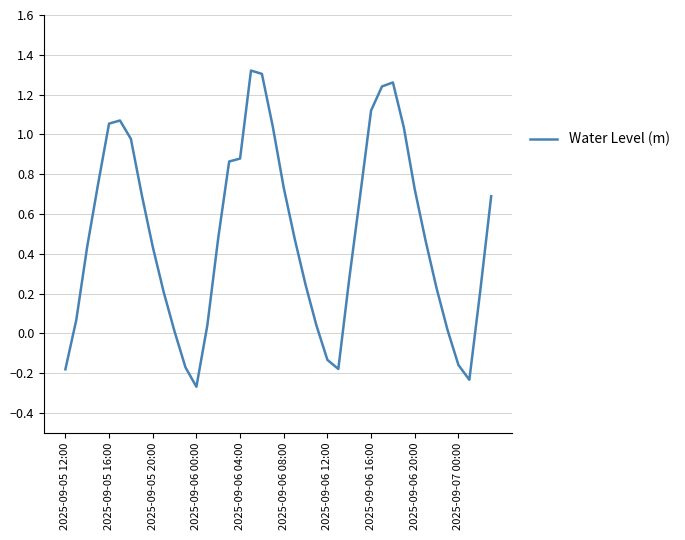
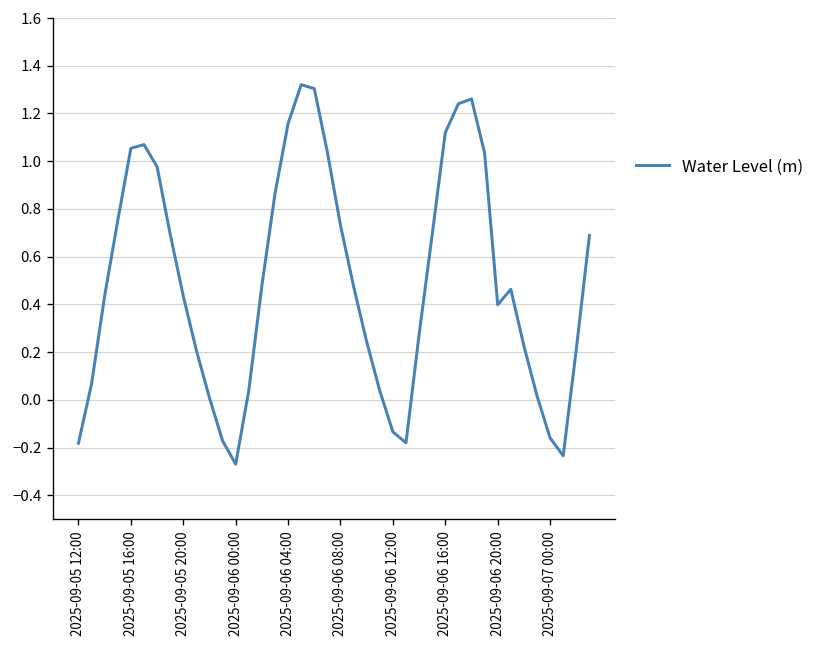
2025-09-06 04:00: 0.88 -> 1.16
2025-09-06 20:00: 0.72 -> 0.40
